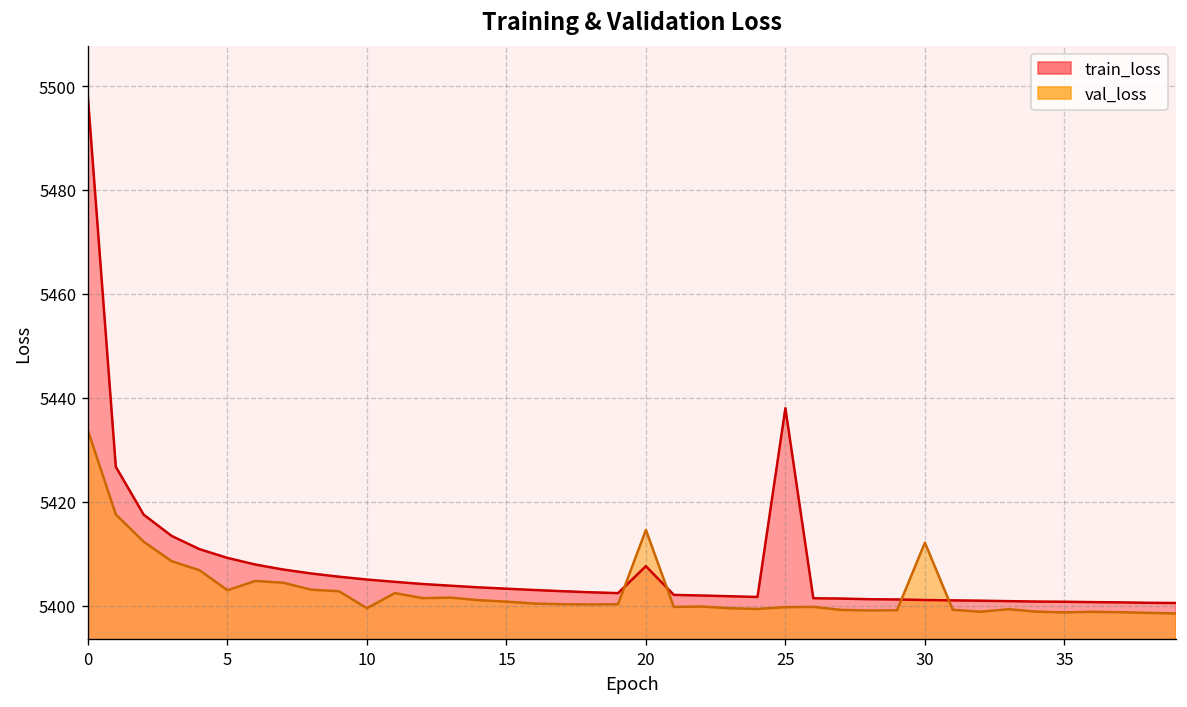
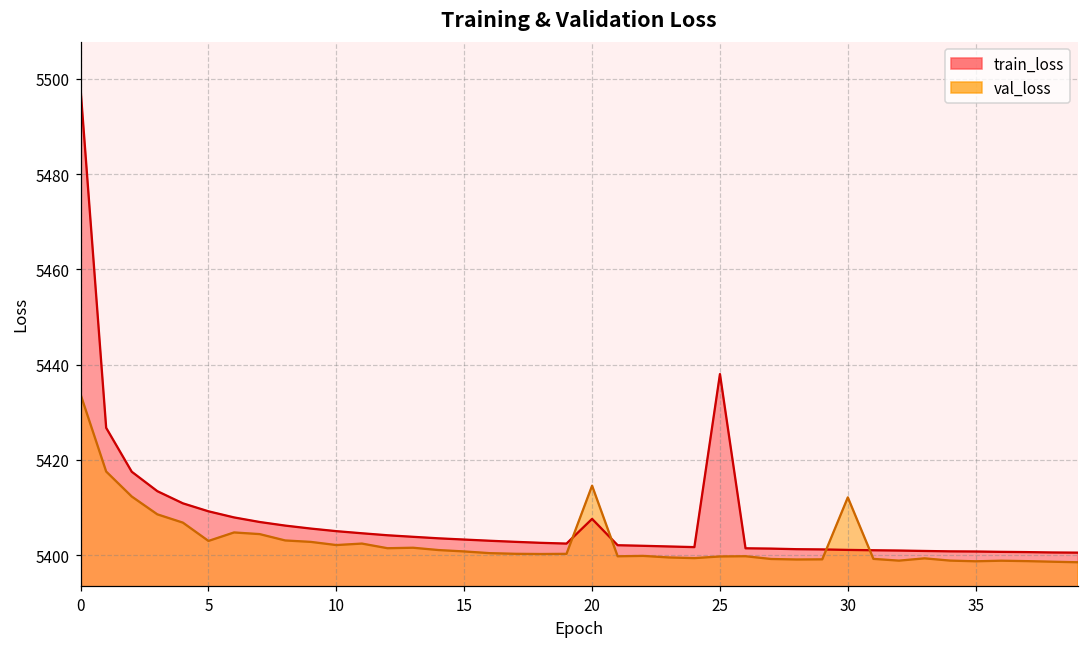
val_loss, 10: 5400 -> 5402
